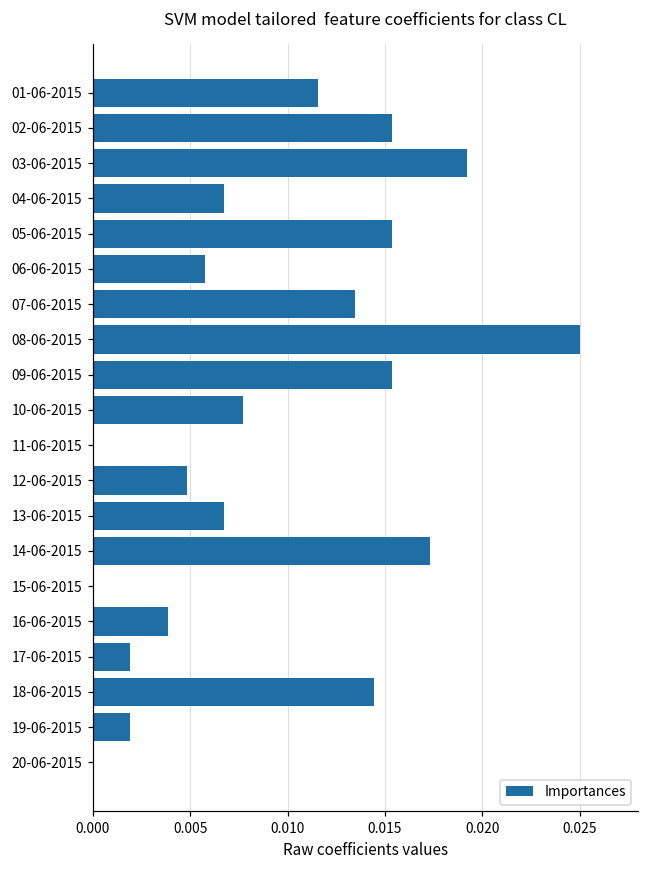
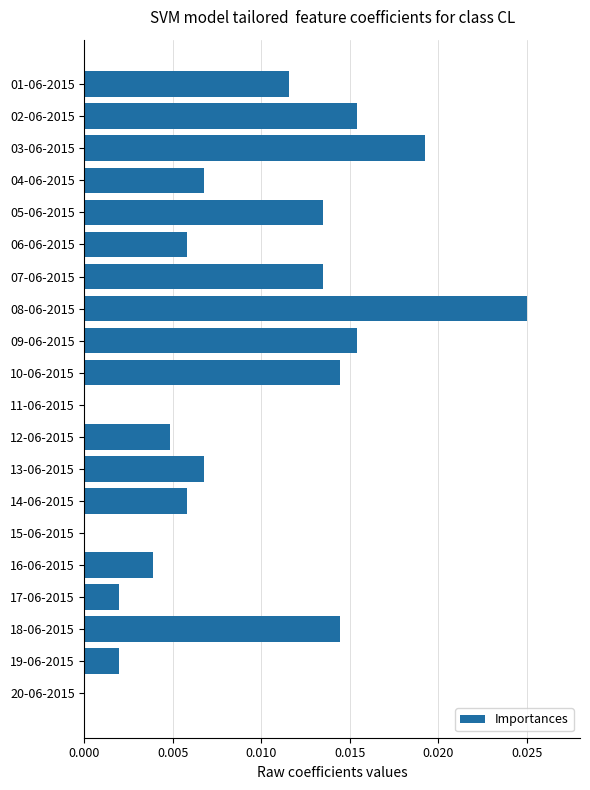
05-06-2015: 0.0154 -> 0.0135
10-06-2015: 0.0077 -> 0.0144
14-06-2015: 0.0173 -> 0.0058
